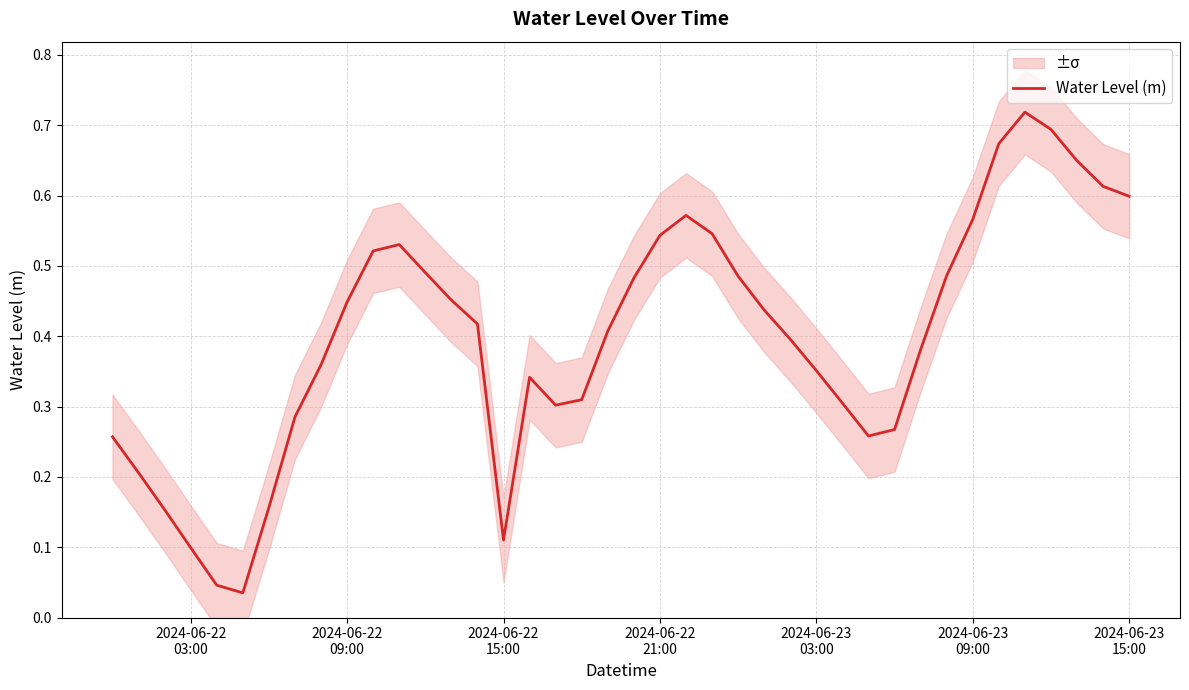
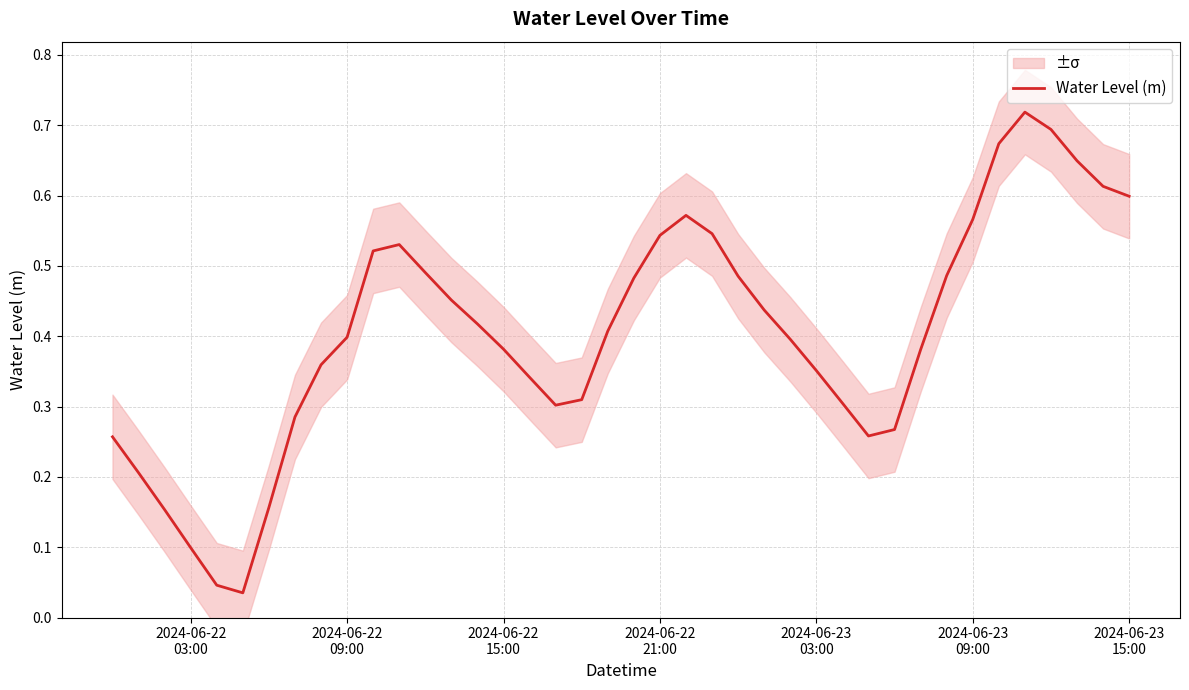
Water Level (m), 2024-06-22 09:00: 0.45 -> 0.40
Water Level (m), 2024-06-22 15:00: 0.11 -> 0.38
